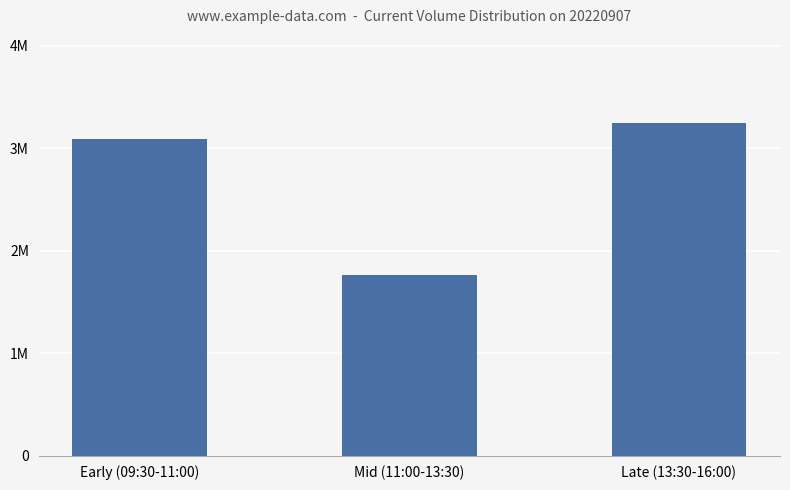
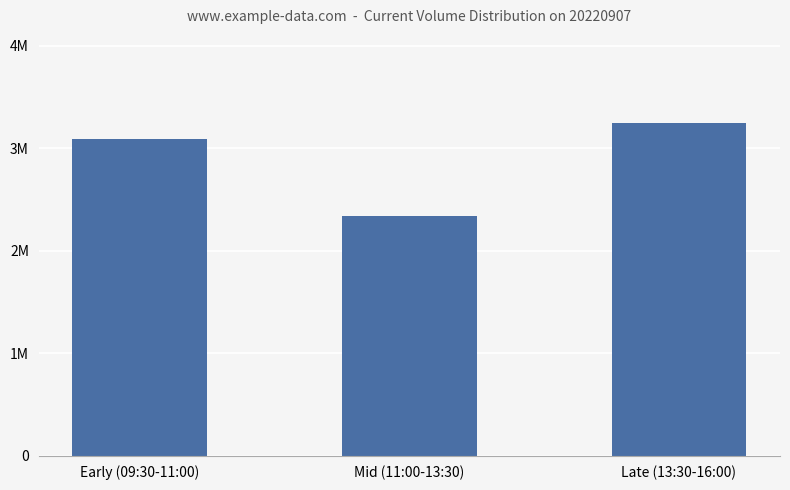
Mid (11:00-13:30): 1760000 -> 2340000
